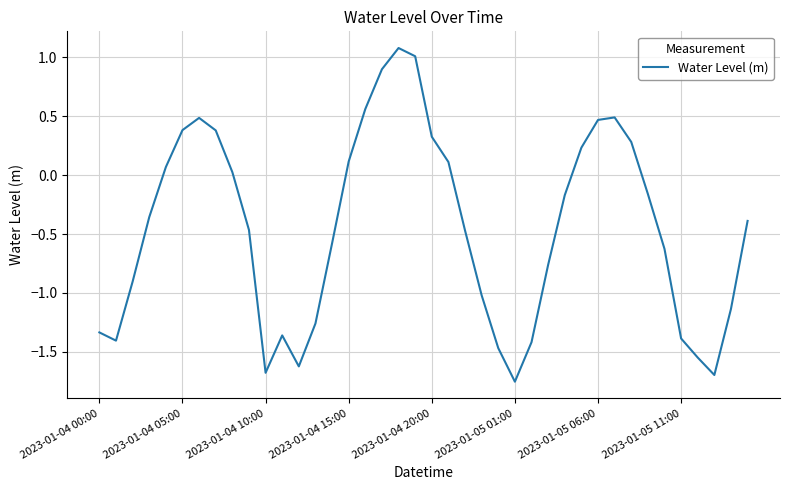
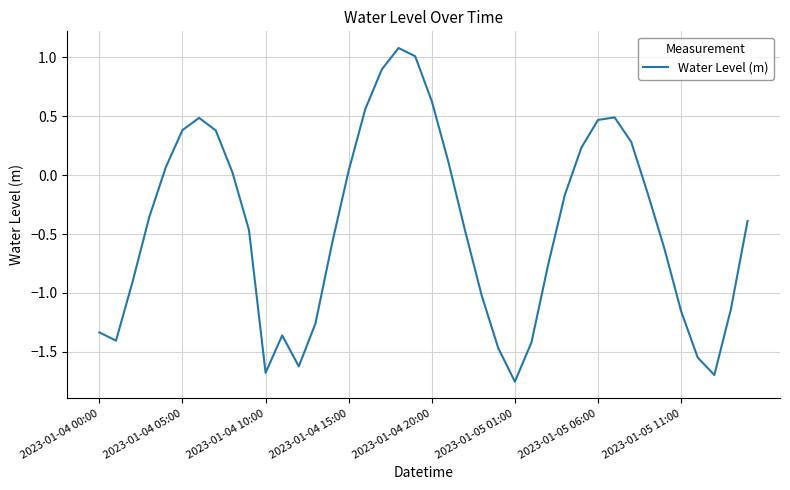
2023-01-04 15:00: 0.12 -> 0.04
2023-01-04 20:00: 0.33 -> 0.63
2023-01-05 11:00: -1.39 -> -1.15
